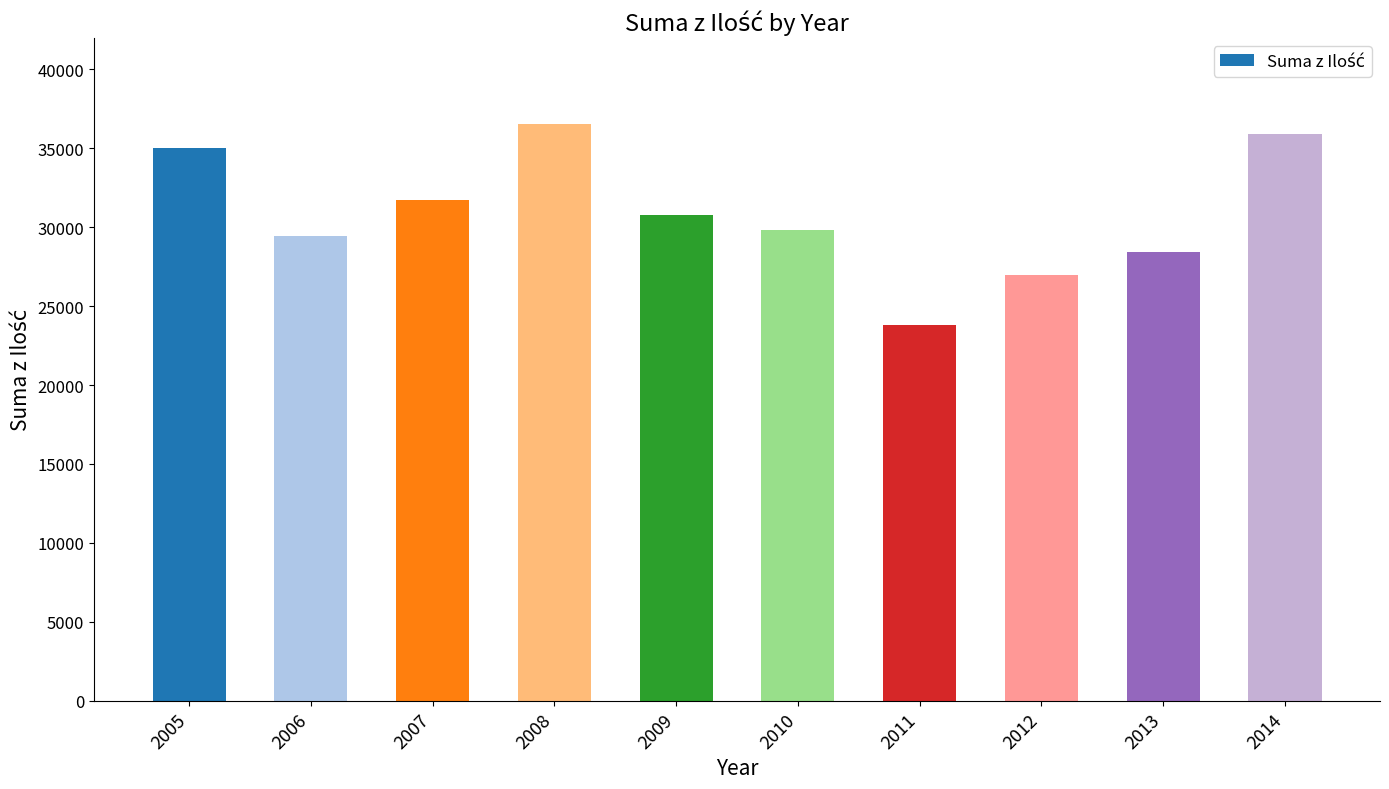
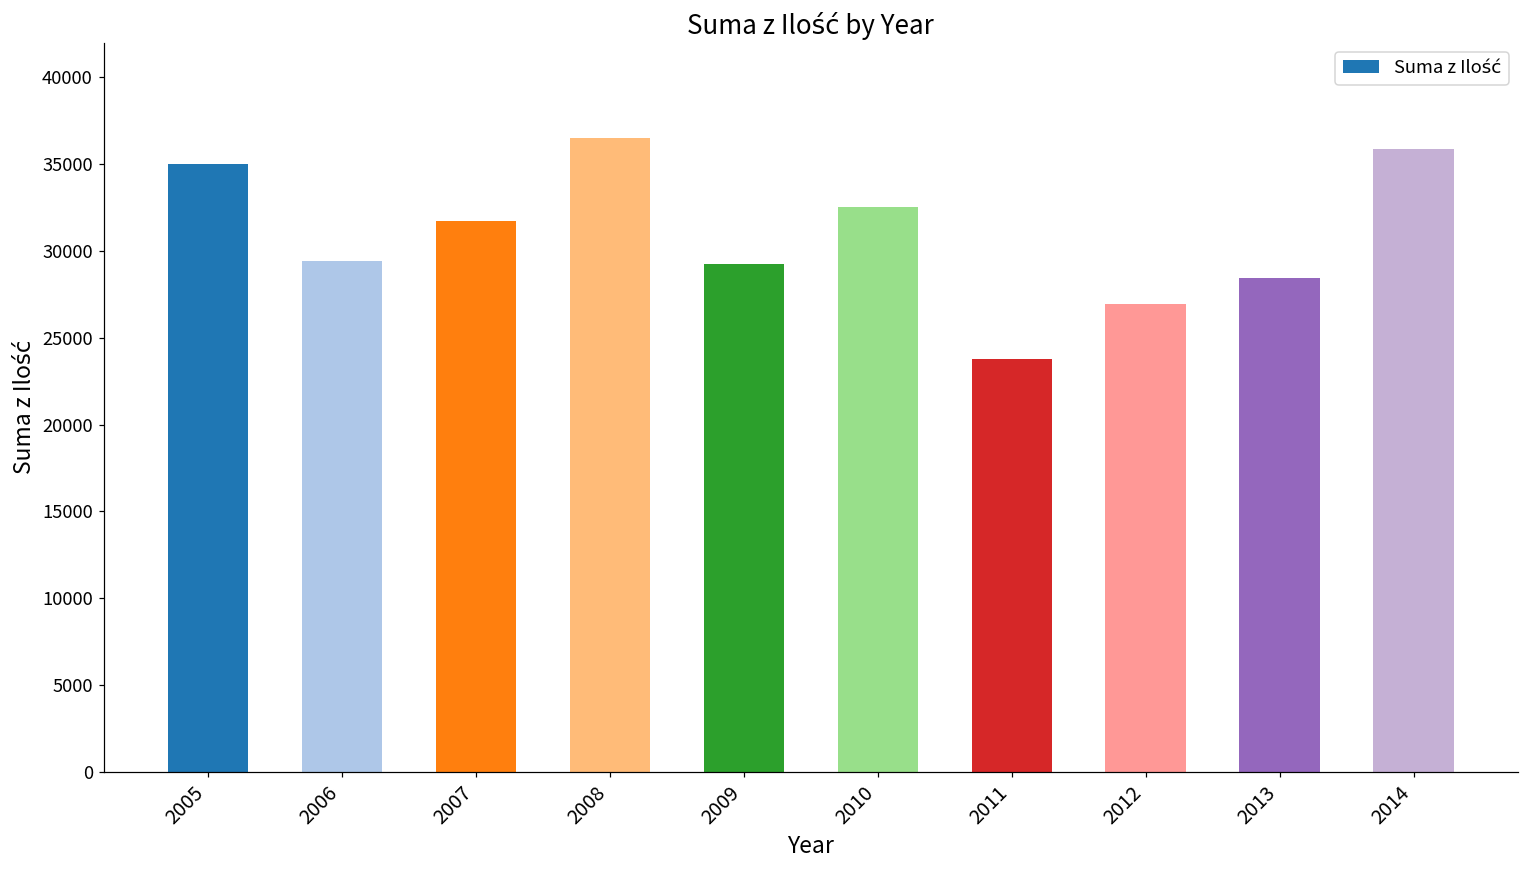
2009: 30800 -> 29200
2010: 29800 -> 32500
